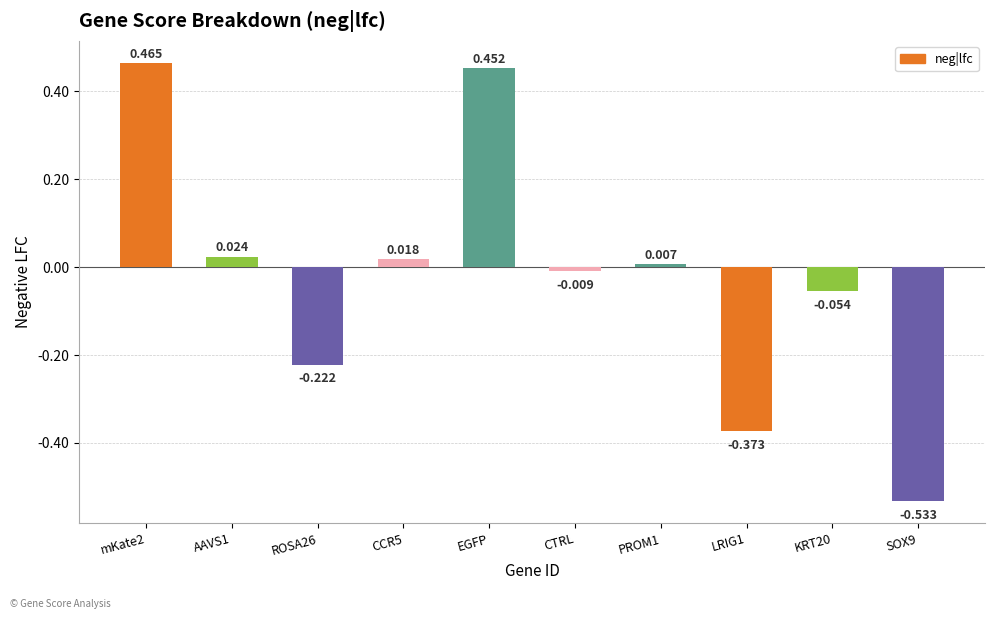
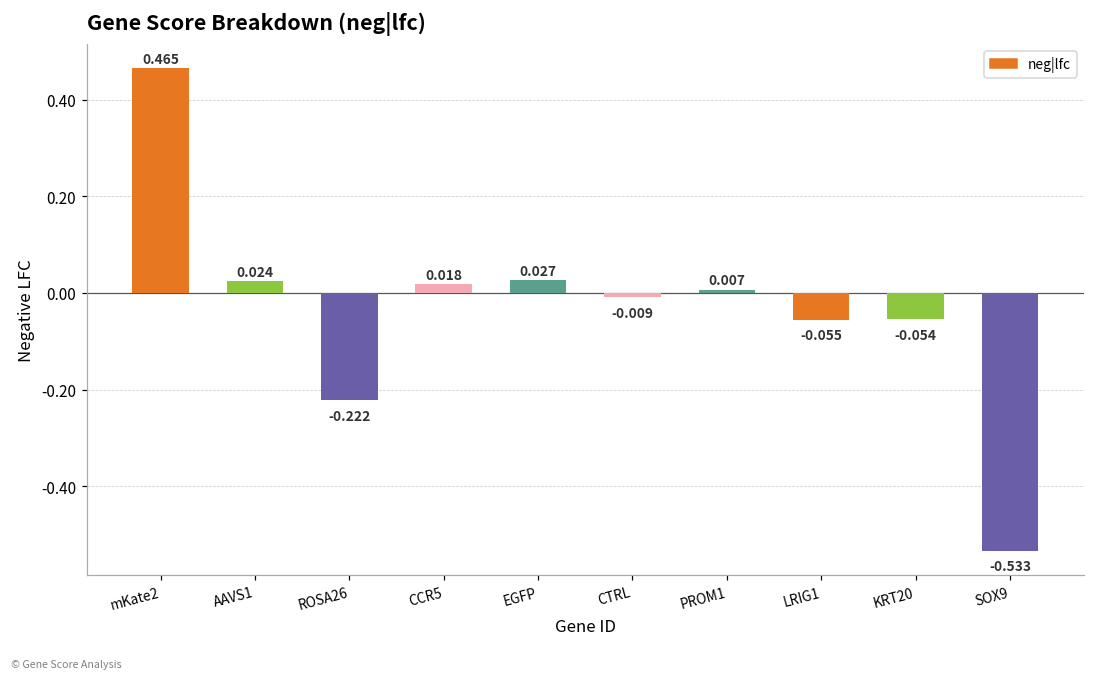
EGFP: 0.452 -> 0.027
LRIG1: -0.373 -> -0.055
